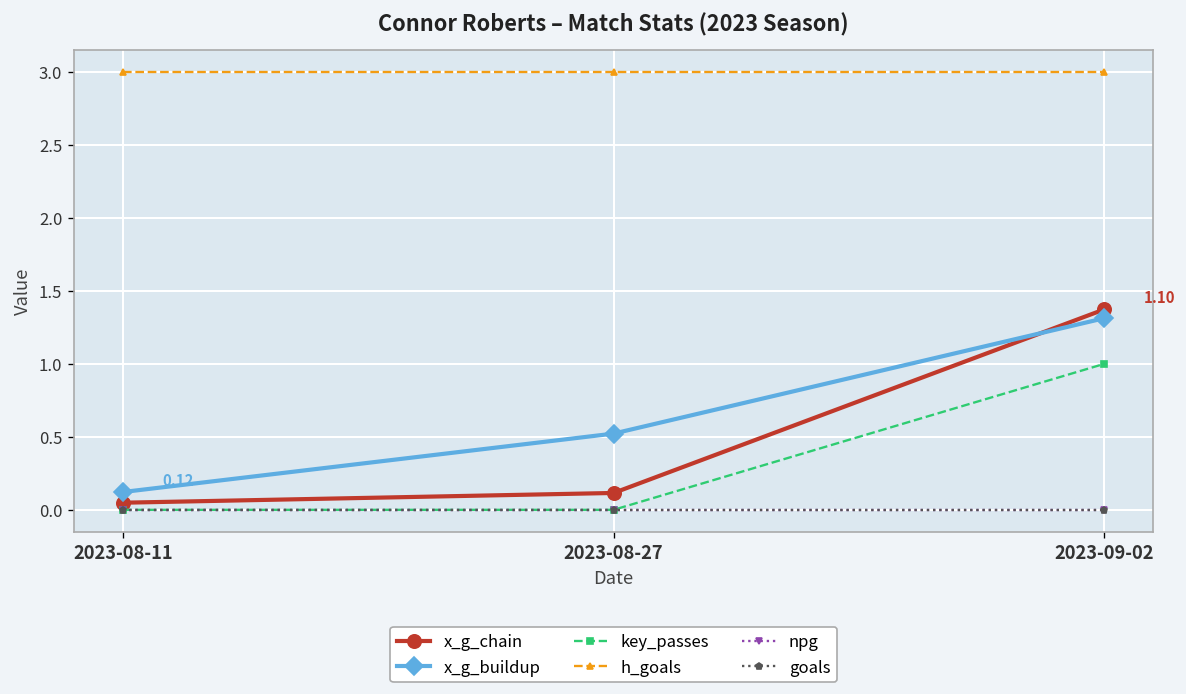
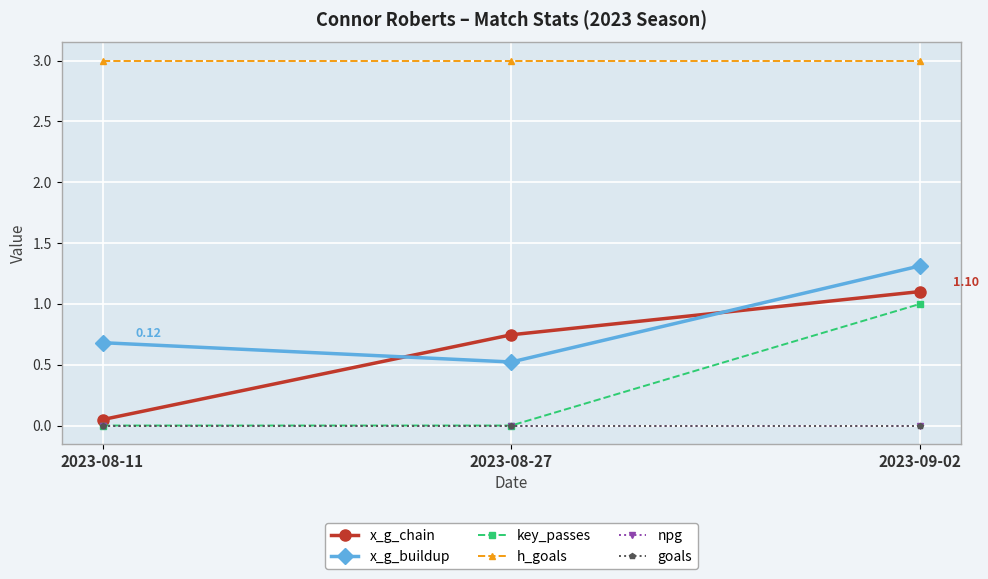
x_g_buildup, 2023-08-11: 0.12 -> 0.68
x_g_chain, 2023-08-27: 0.12 -> 0.75
x_g_chain, 2023-09-02: 1.37 -> 1.10
